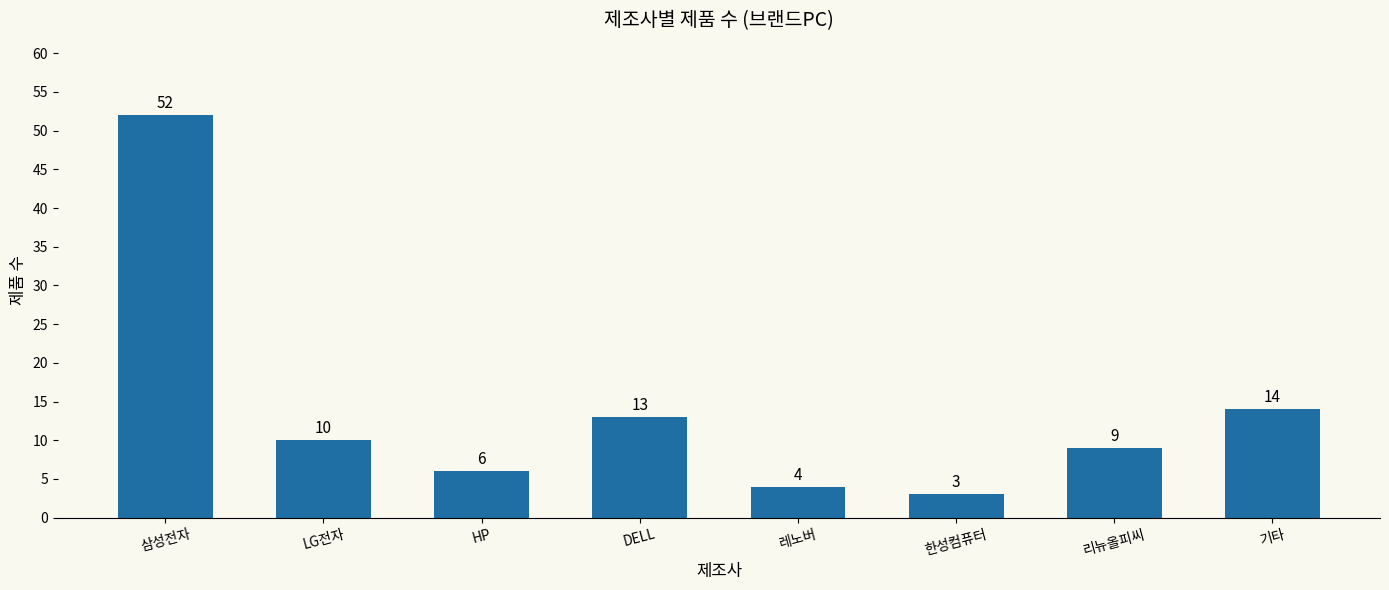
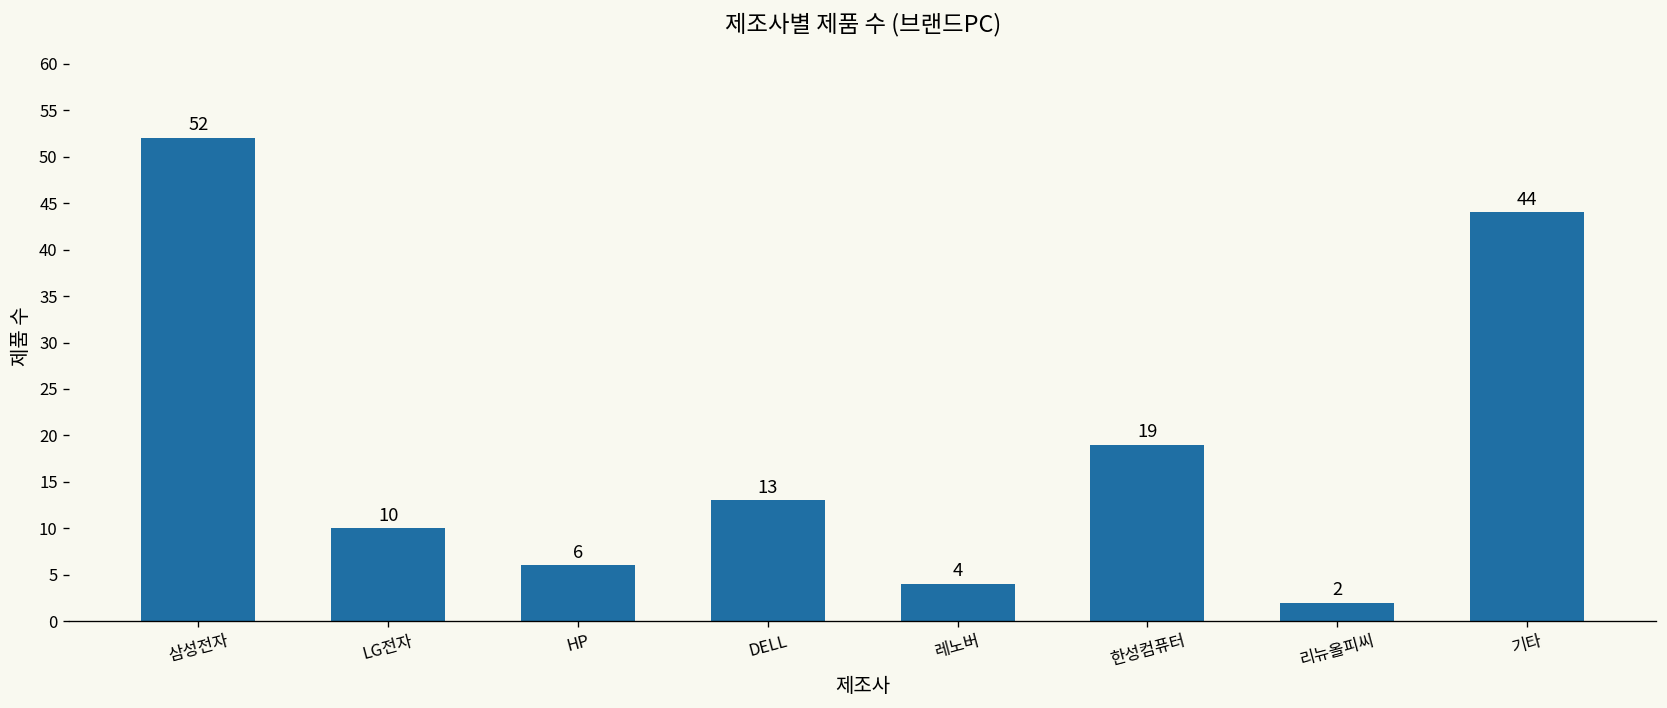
한성컴퓨터: 3 -> 19
리뉴올피씨: 9 -> 2
기타: 14 -> 44
